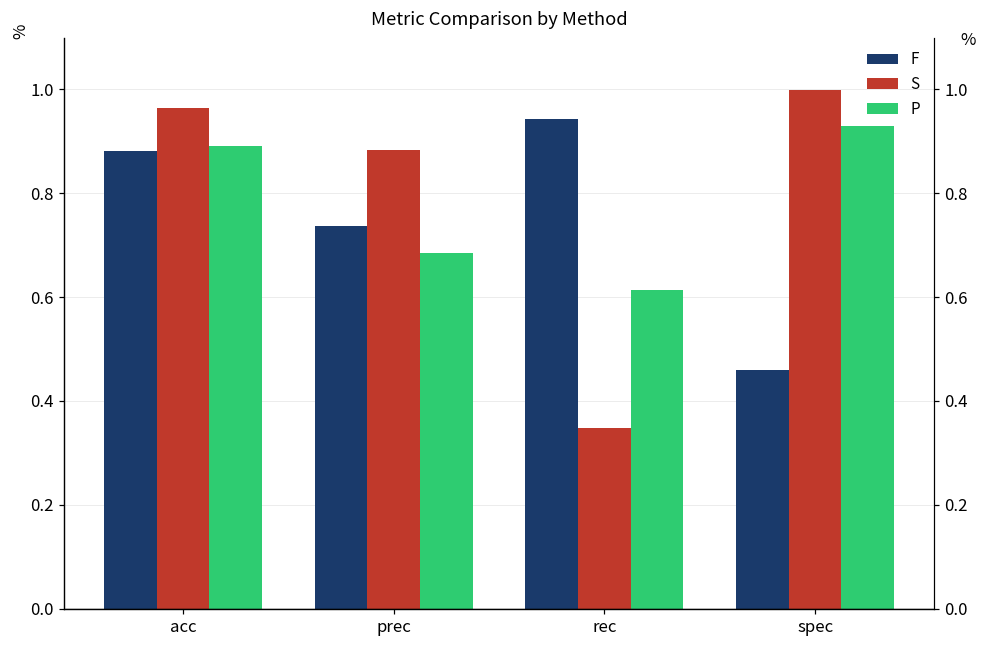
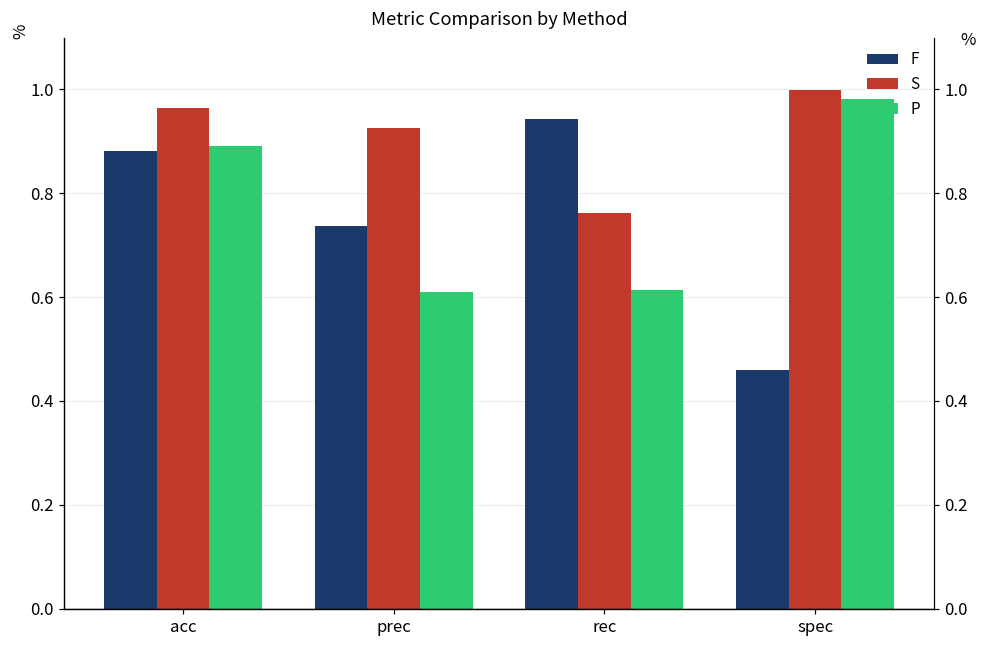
S, prec: 0.88 -> 0.92
P, prec: 0.69 -> 0.61
S, rec: 0.35 -> 0.76
P, spec: 0.93 -> 0.98
